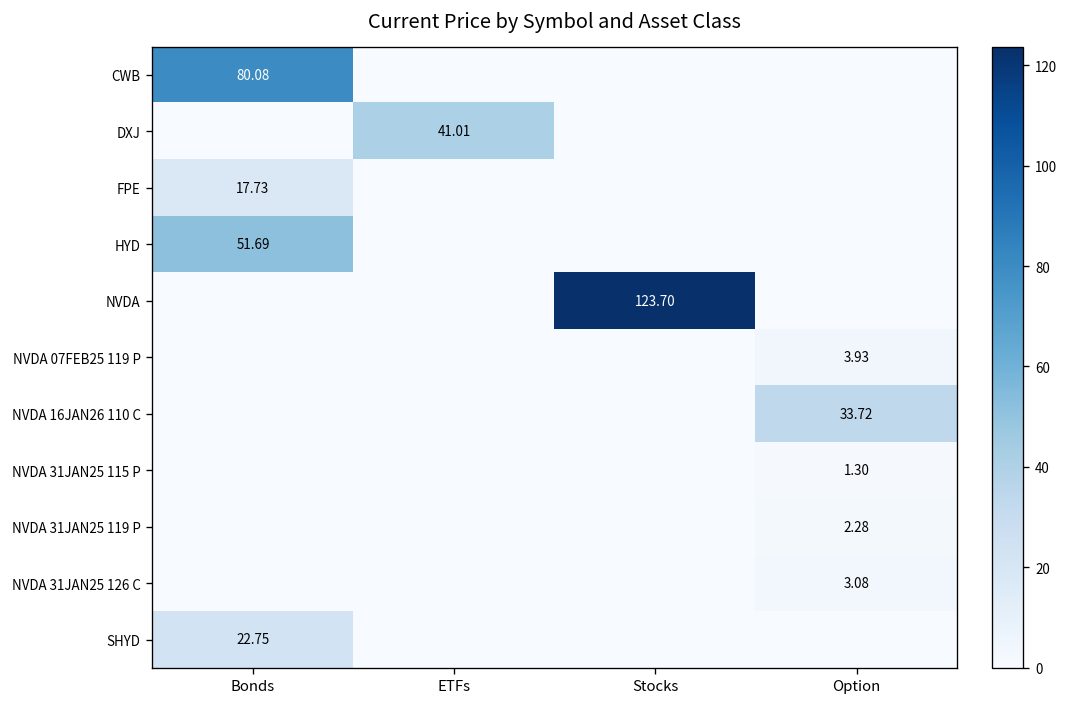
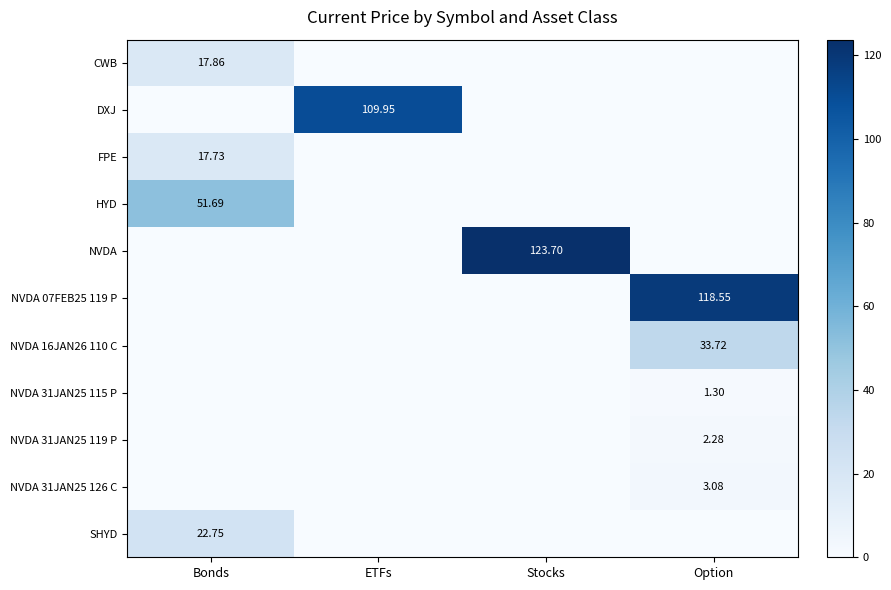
CWB, Bonds: 80.08 -> 17.86
DXJ, ETFs: 41.01 -> 109.95
NVDA 07FEB25 119 P, Option: 3.93 -> 118.55
